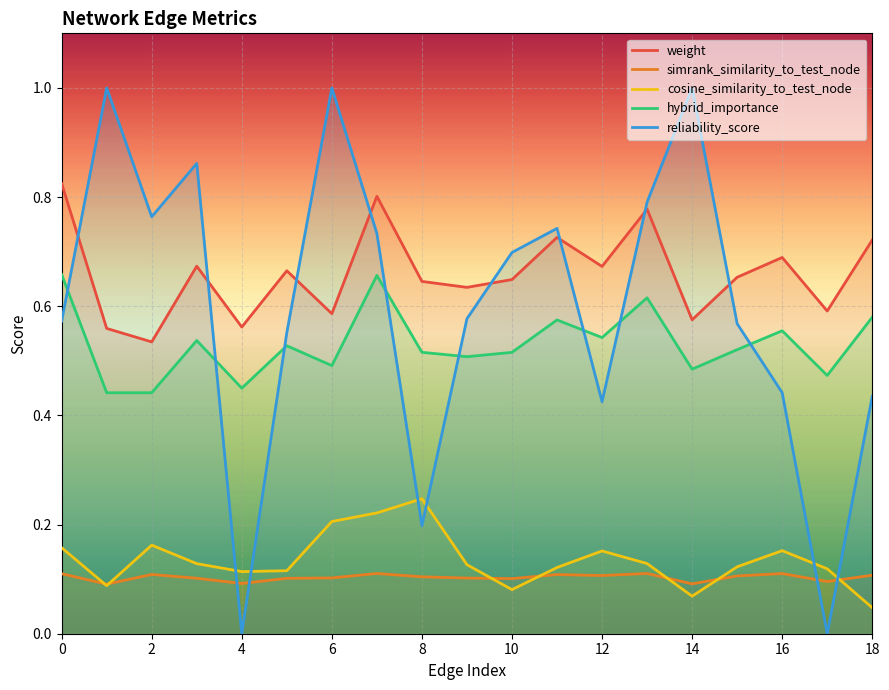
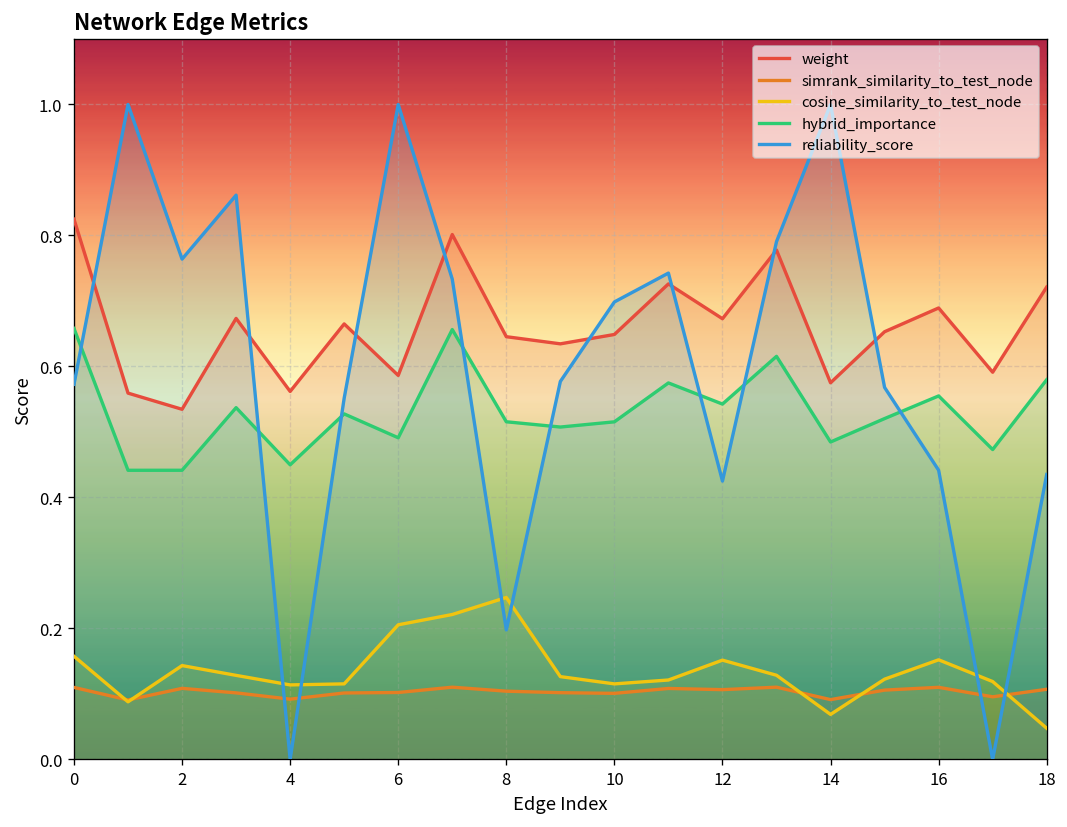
cosine_similarity_to_test_node, 2: 0.16 -> 0.14
cosine_similarity_to_test_node, 10: 0.08 -> 0.12
